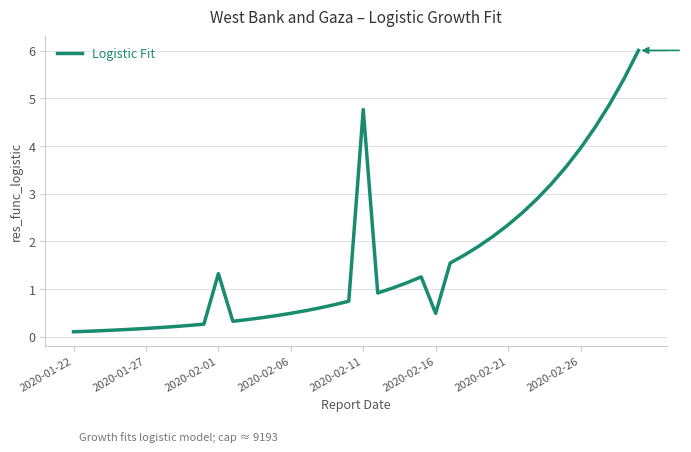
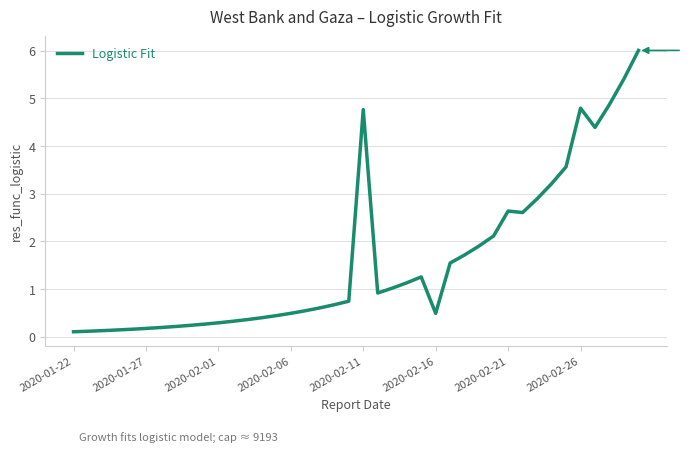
2020-02-01: 1.3 -> 0.3
2020-02-21: 2.3 -> 2.6
2020-02-26: 4.0 -> 4.8
